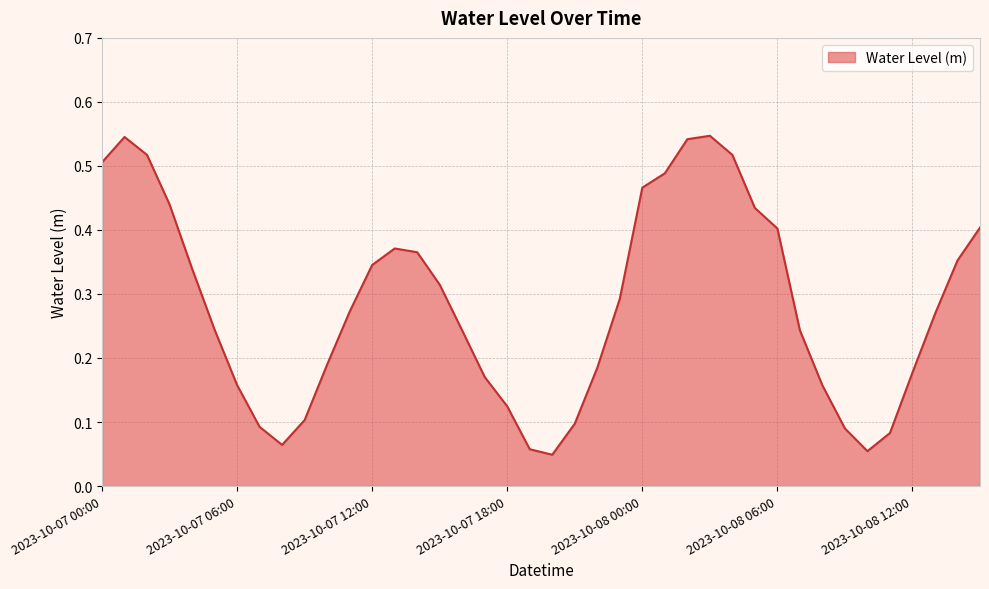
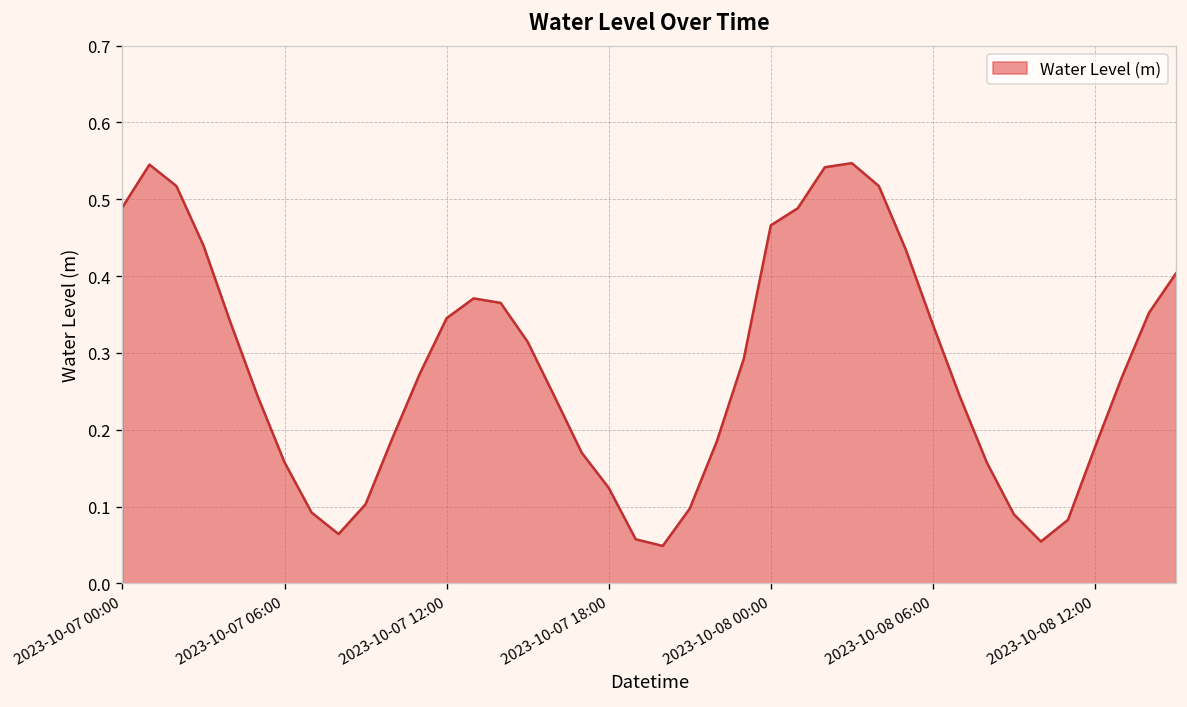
2023-10-07 00:00: 0.51 -> 0.49
2023-10-08 06:00: 0.40 -> 0.34
